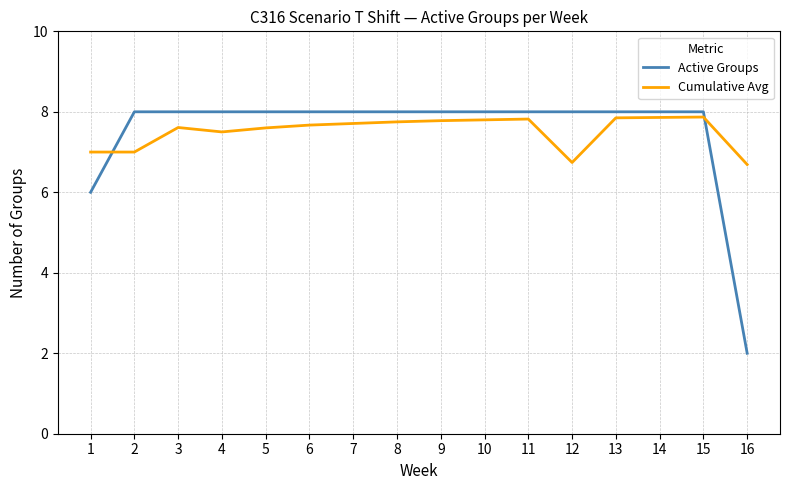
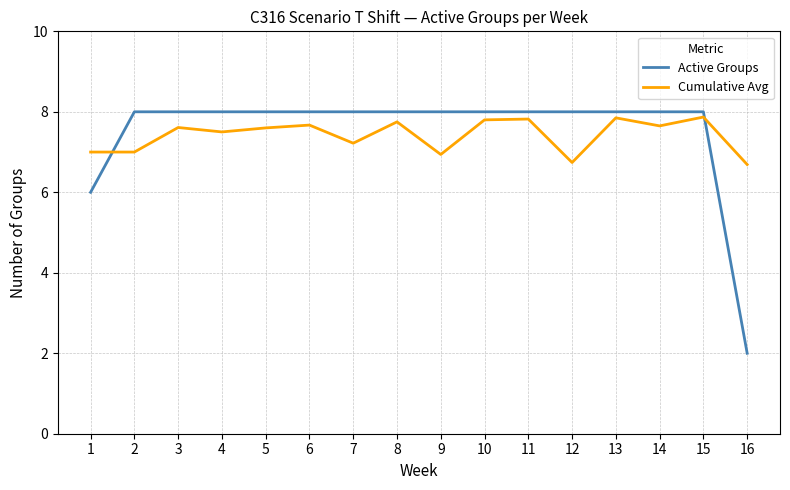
Cumulative Avg, 7: 7.7 -> 7.2
Cumulative Avg, 9: 7.8 -> 6.9
Cumulative Avg, 14: 7.9 -> 7.7
